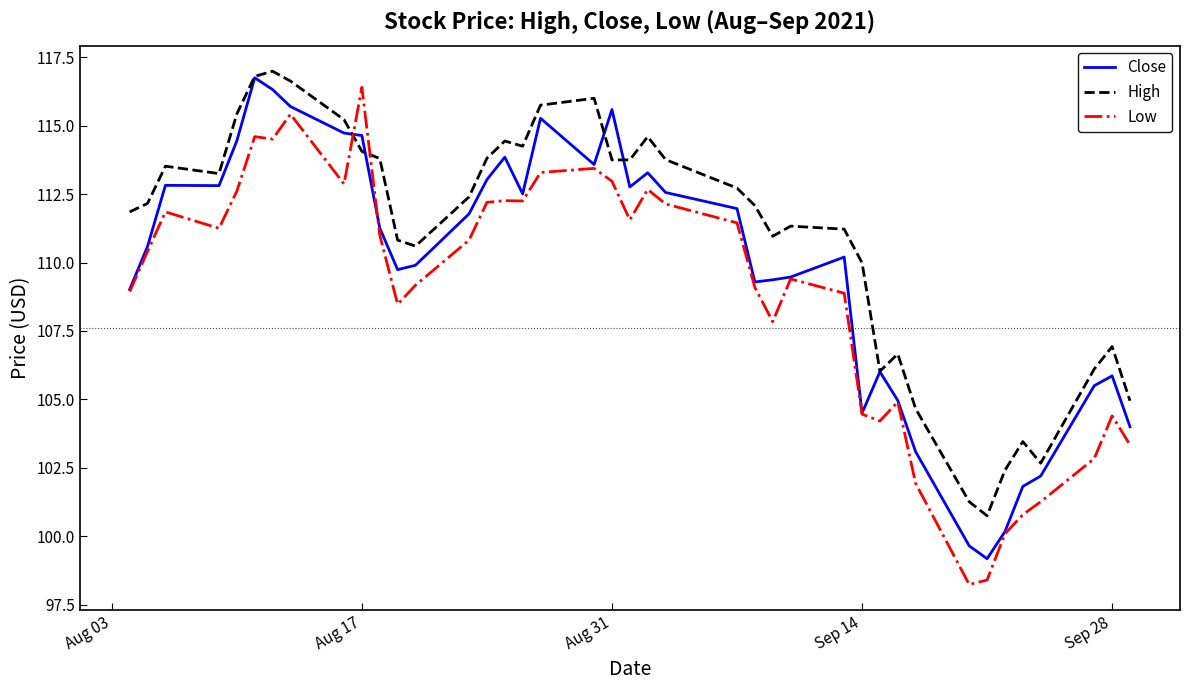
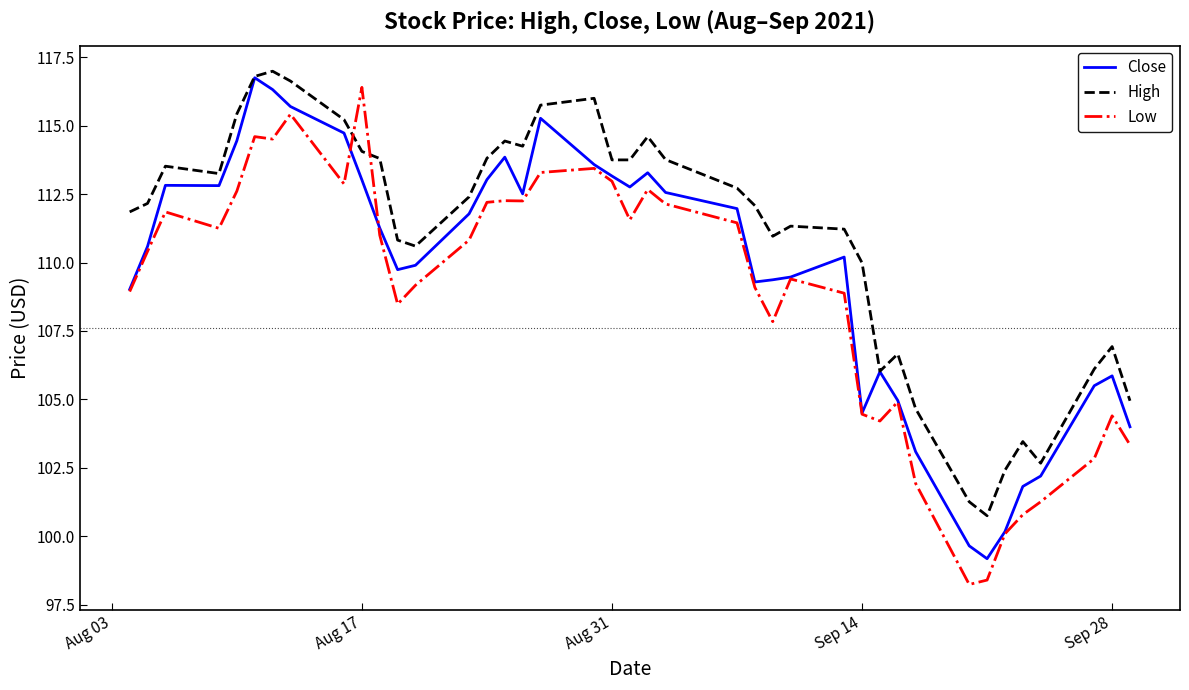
Close, Aug 17: 114.6 -> 113.0
Close, Aug 31: 115.6 -> 113.2
